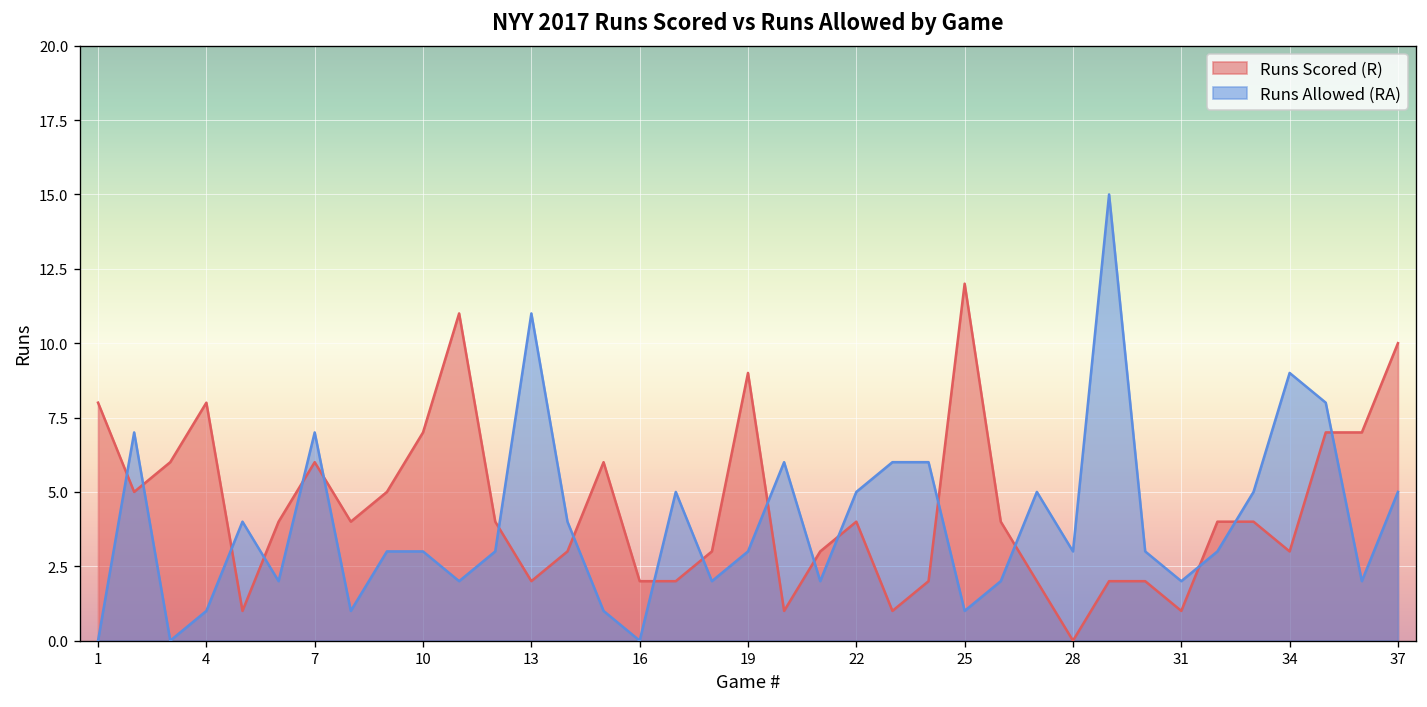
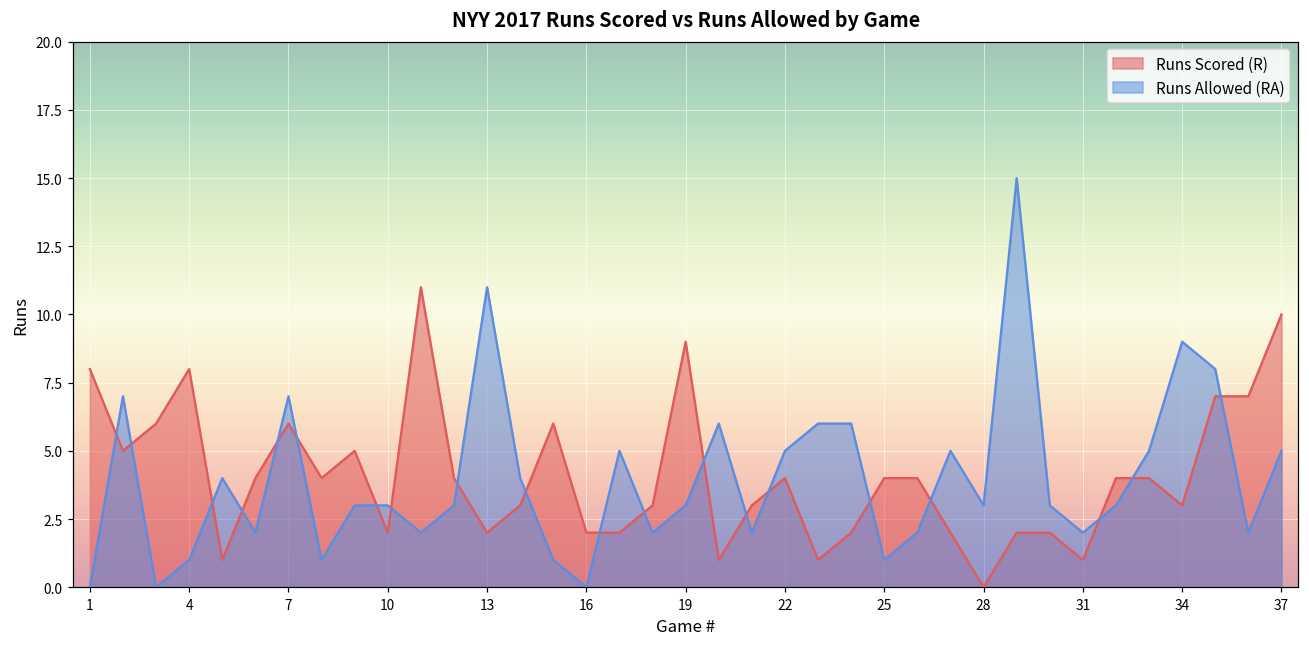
Runs Scored (R), 10: 7 -> 2
Runs Scored (R), 25: 12 -> 4
